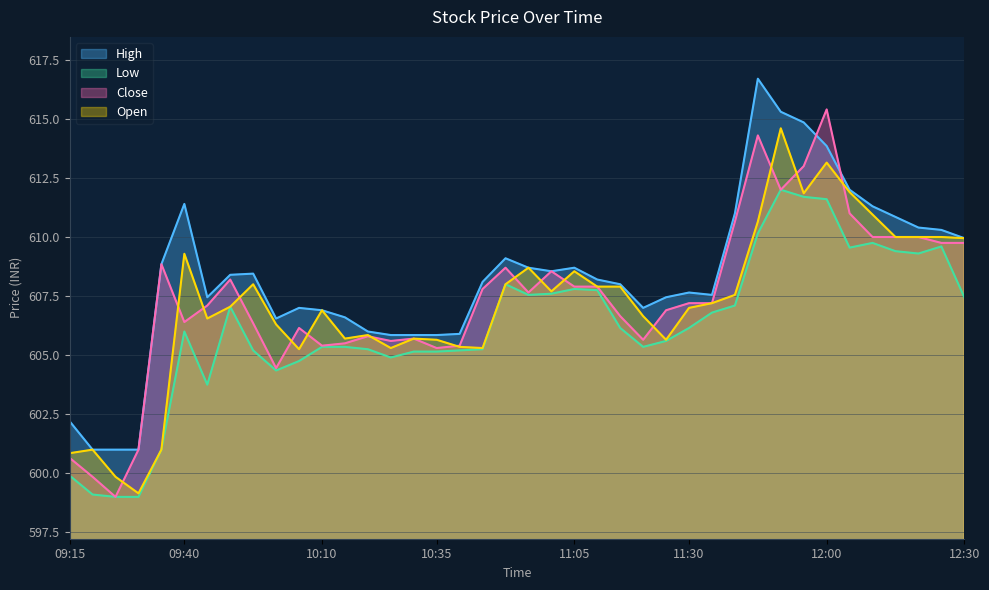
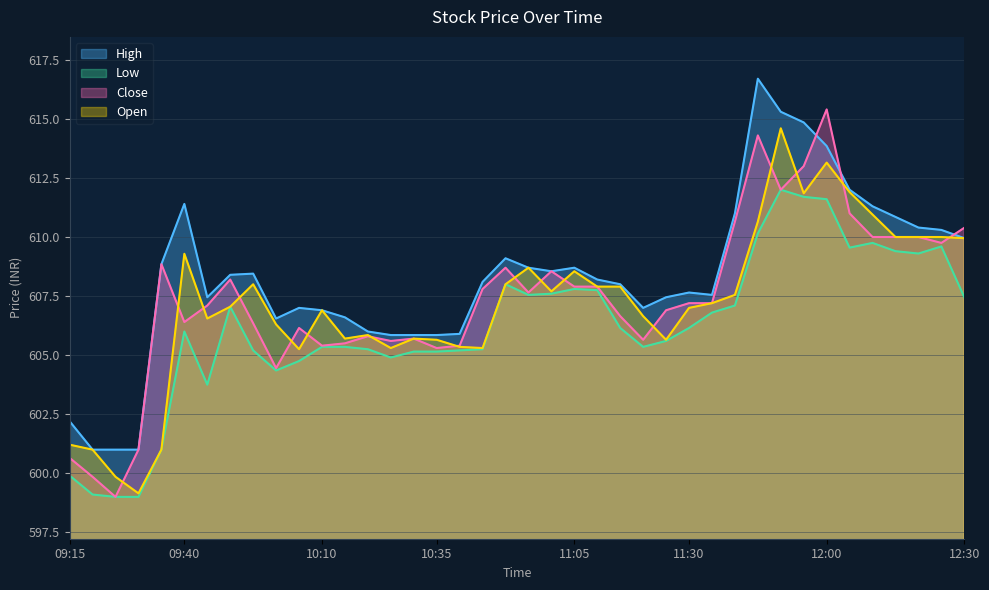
Open, 09:15: 600.9 -> 601.2
Close, 12:30: 609.8 -> 610.4
